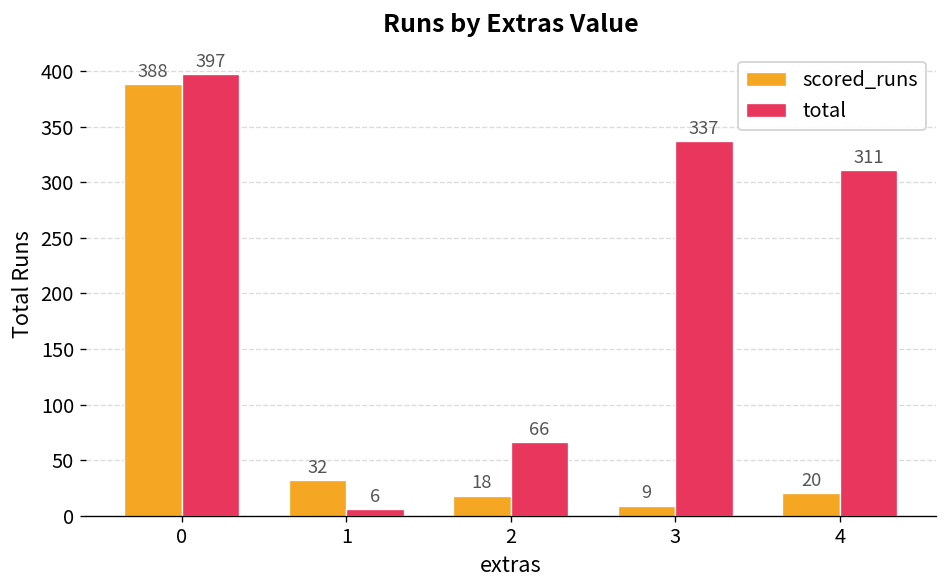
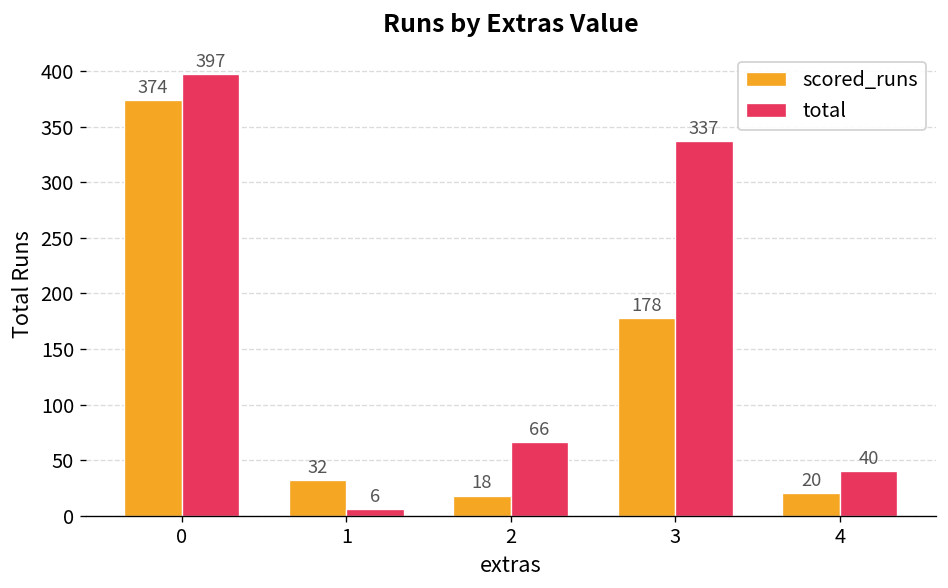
scored_runs, 0: 388 -> 374
scored_runs, 3: 9 -> 178
total, 4: 311 -> 40
